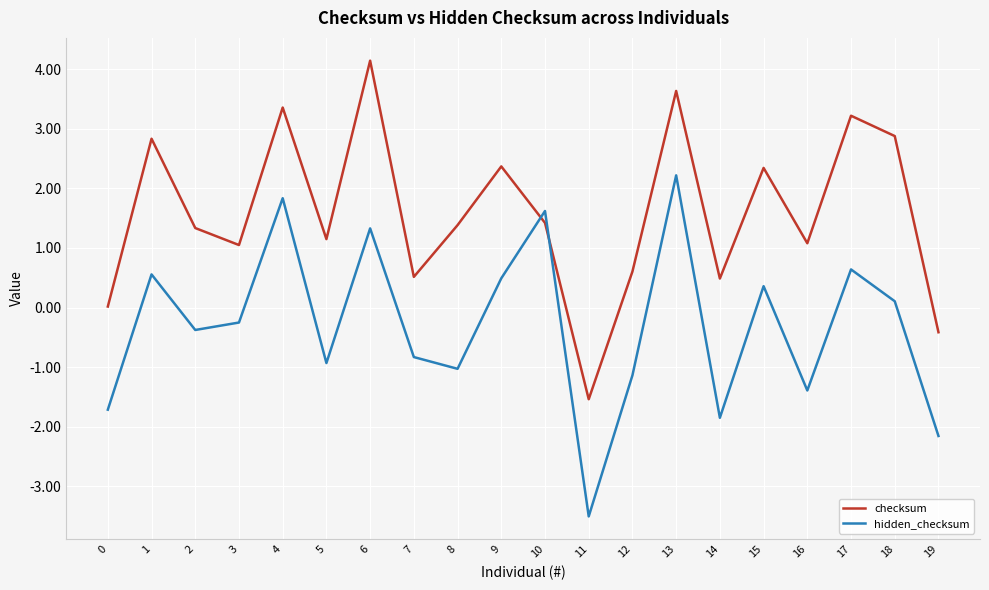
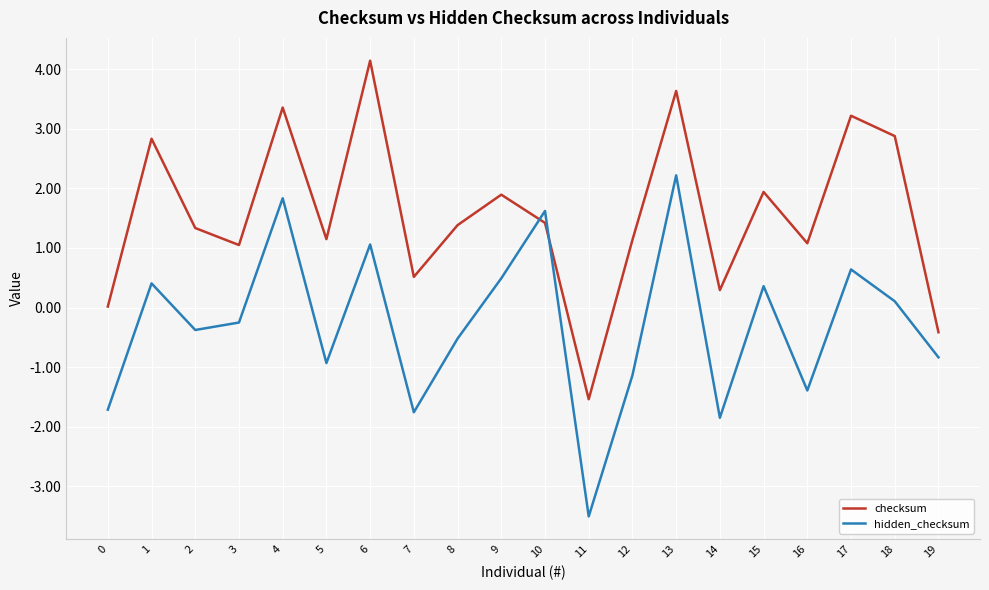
hidden_checksum, 1: 0.6 -> 0.4
hidden_checksum, 6: 1.3 -> 1.1
hidden_checksum, 7: -0.8 -> -1.8
hidden_checksum, 8: -1.0 -> -0.5
checksum, 9: 2.4 -> 1.9
checksum, 12: 0.6 -> 1.1
checksum, 14: 0.5 -> 0.3
checksum, 15: 2.3 -> 1.9
hidden_checksum, 19: -2.2 -> -0.8
